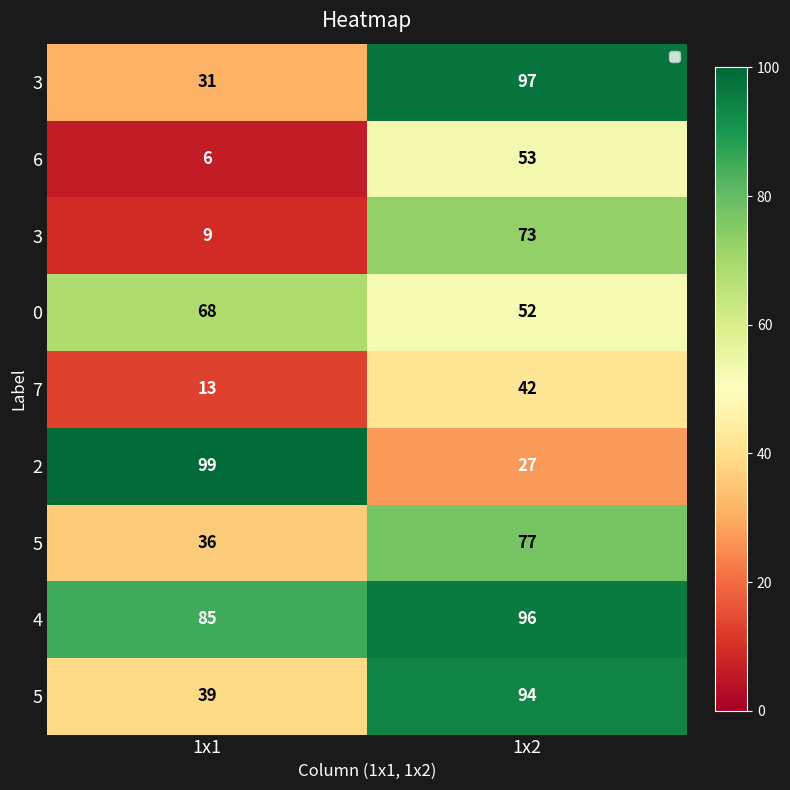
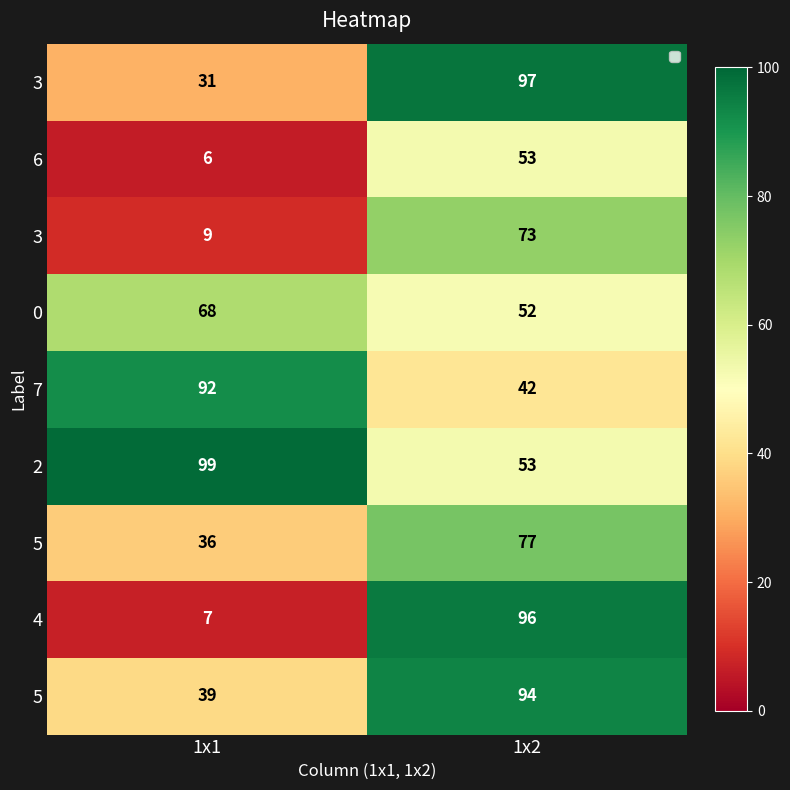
7, 1x1: 13 -> 92
2, 1x2: 27 -> 53
4, 1x1: 85 -> 7
